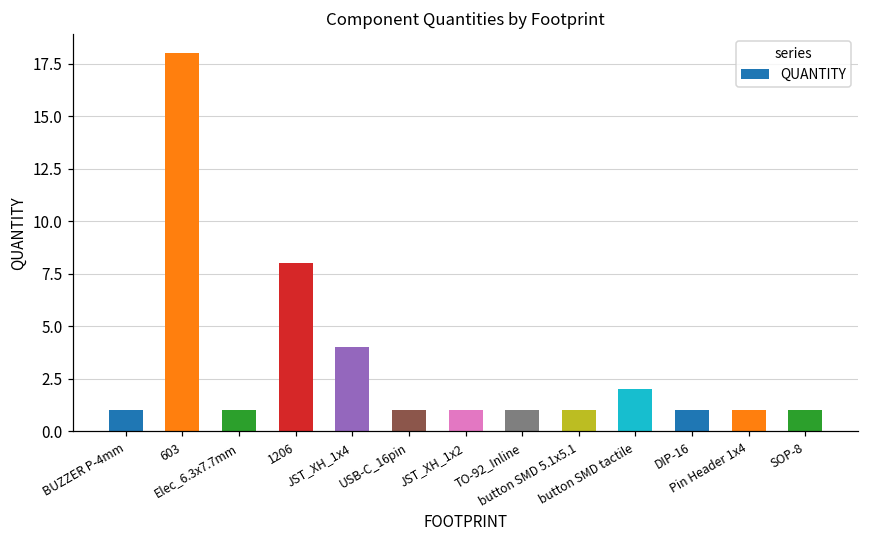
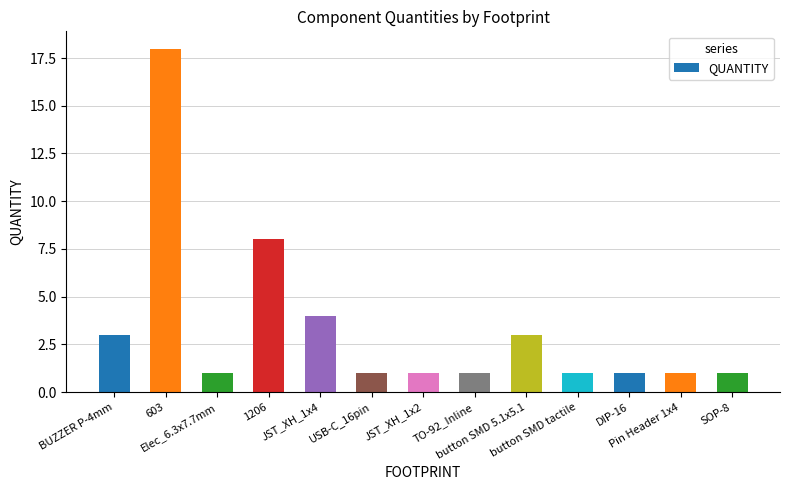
BUZZER P-4mm: 1 -> 3
button SMD 5.1x5.1: 1 -> 3
button SMD tactile: 2 -> 1
